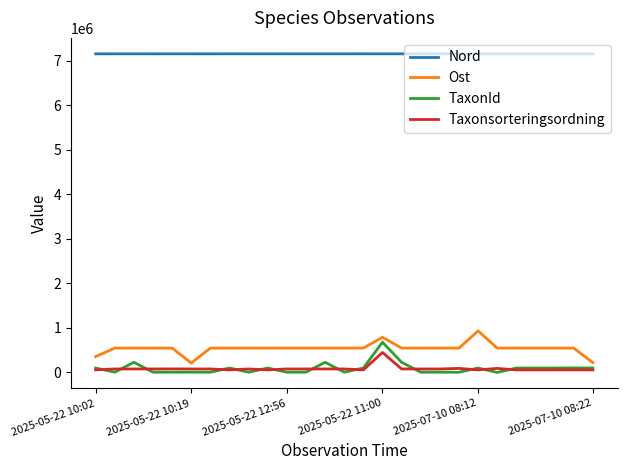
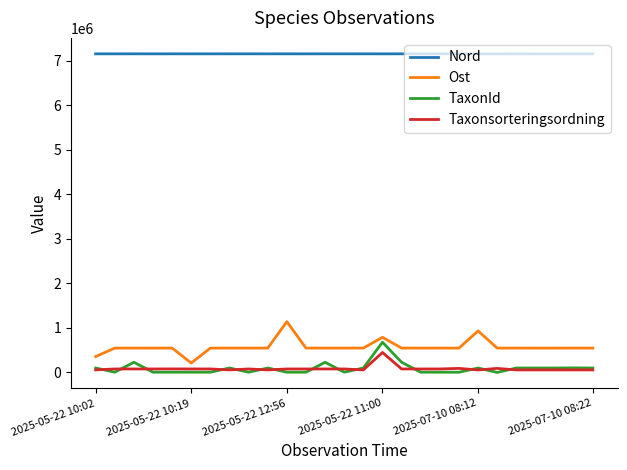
Ost, 2025-05-22 12:56: 500000 -> 1100000
Ost, 2025-07-10 08:22: 200000 -> 500000
